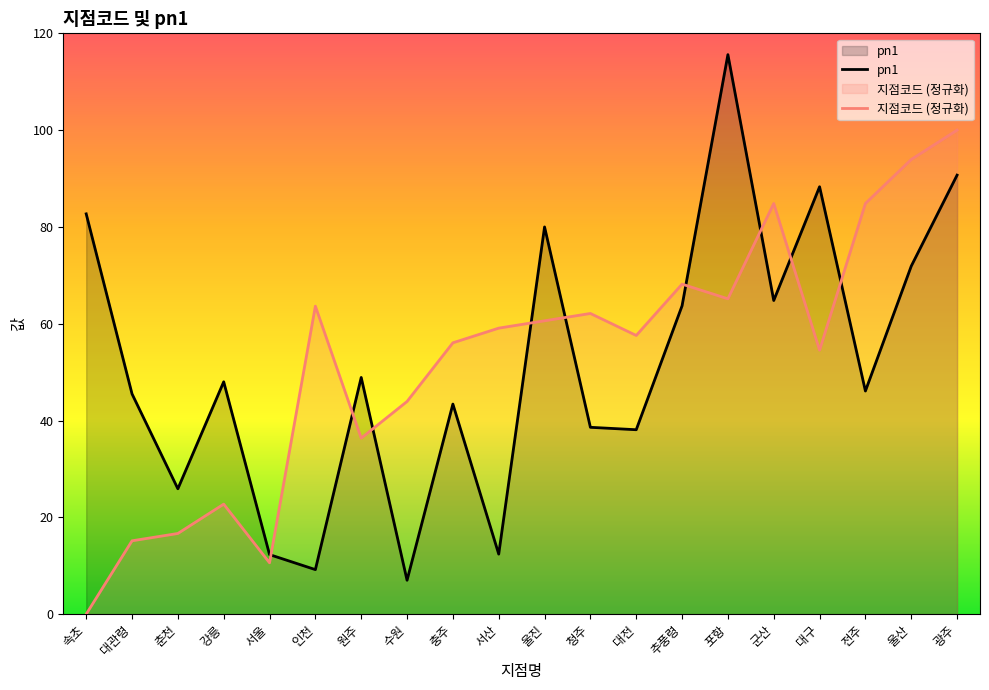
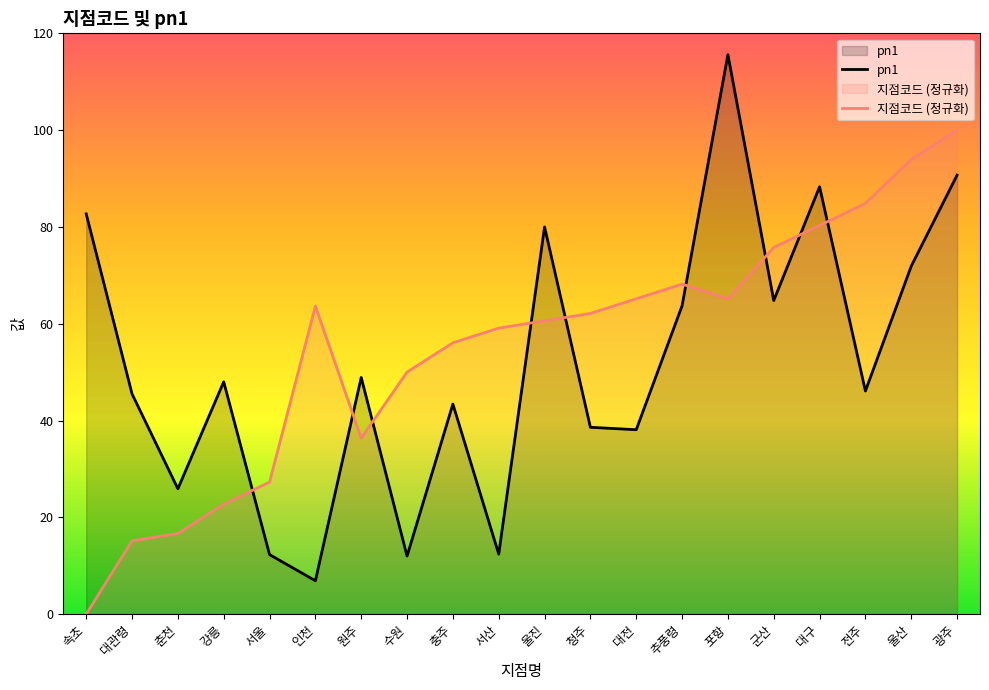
지점코드 (정규화), 서울: 11 -> 27
pn1, 인천: 9 -> 7
pn1, 수원: 7 -> 12
지점코드 (정규화), 수원: 44 -> 50
지점코드 (정규화), 대전: 58 -> 65
지점코드 (정규화), 군산: 85 -> 76
지점코드 (정규화), 대구: 55 -> 80
